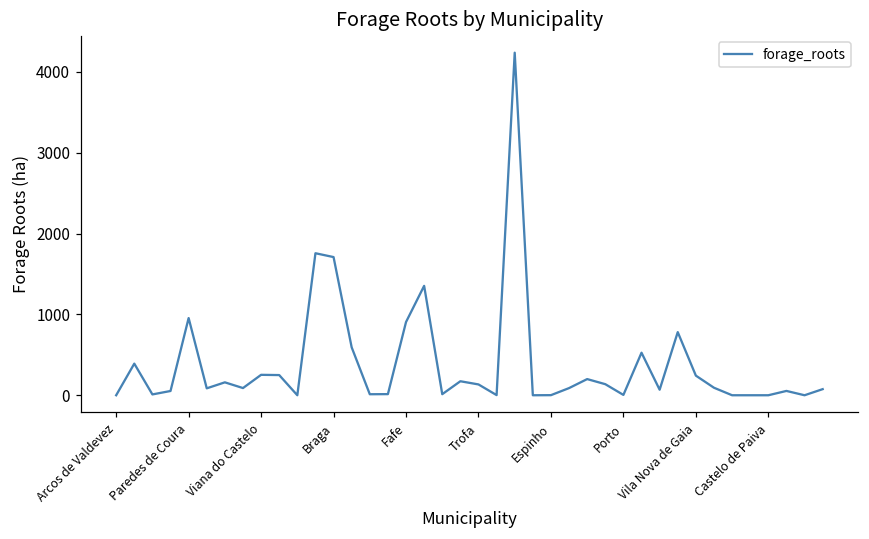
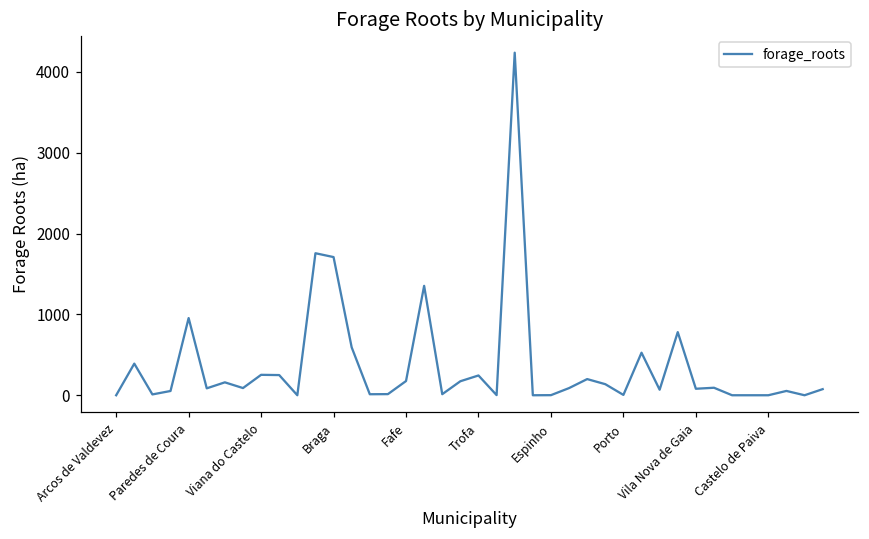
Fafe: 900 -> 200
Trofa: 100 -> 200
Vila Nova de Gaia: 200 -> 100
